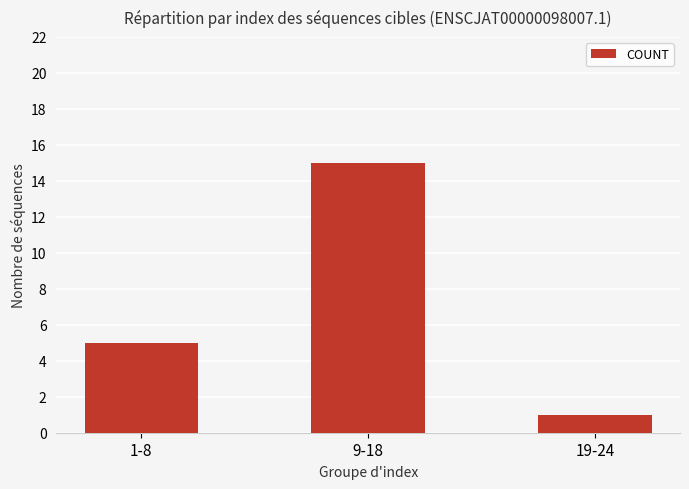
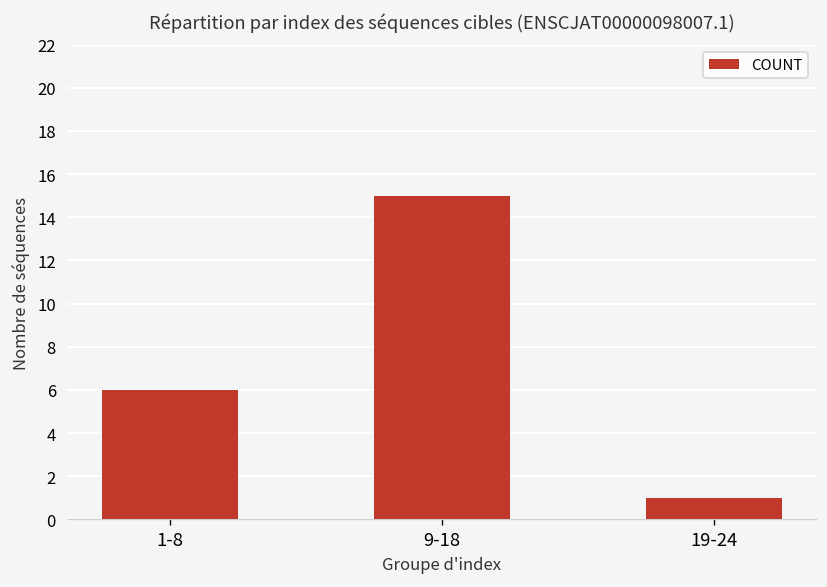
1-8: 5 -> 6
